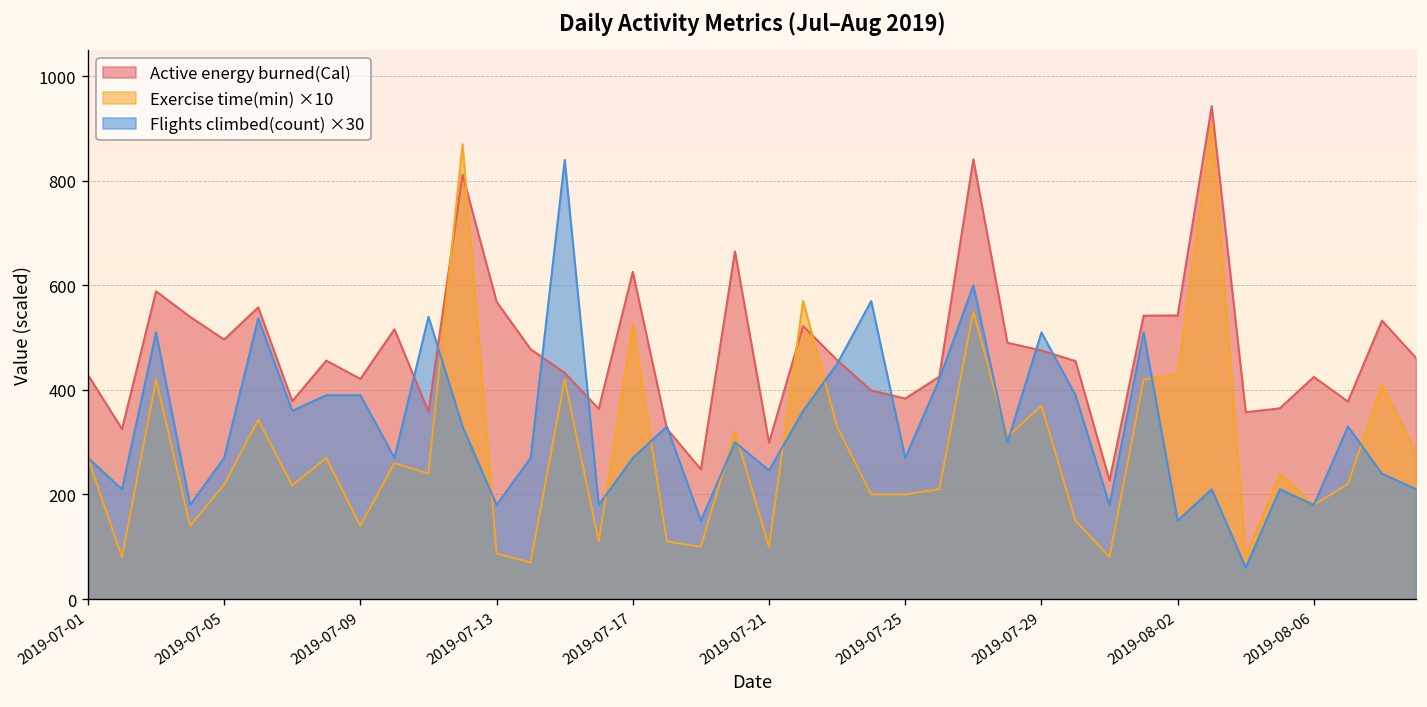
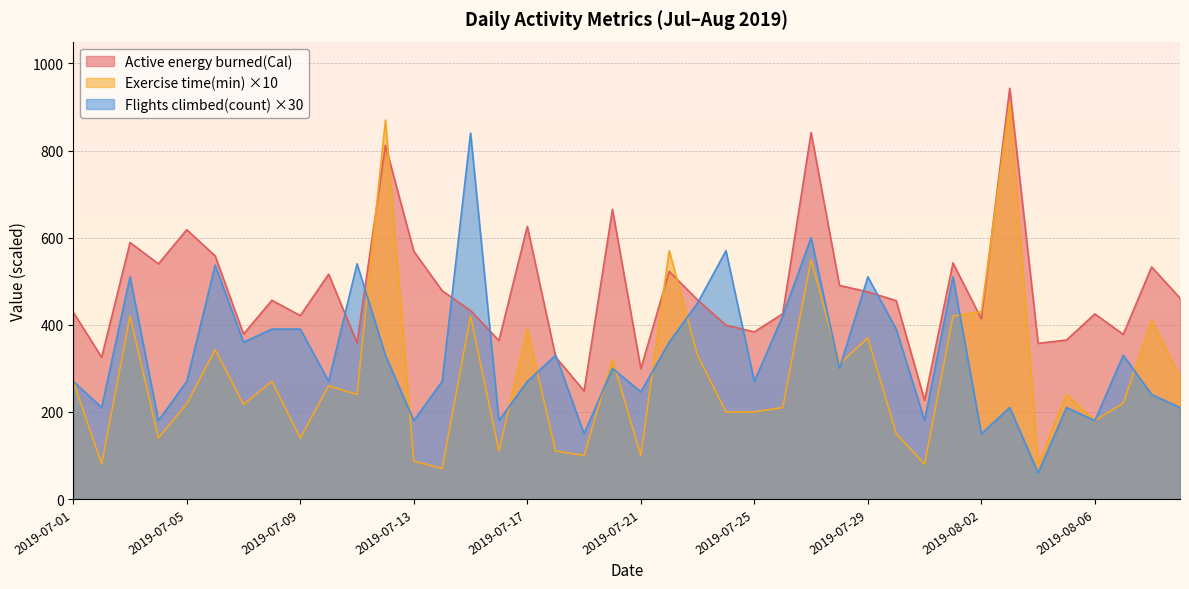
Active energy burned(Cal), 2019-07-05: 500 -> 620
Exercise time(min) ×10, 2019-07-17: 530 -> 390
Active energy burned(Cal), 2019-08-02: 540 -> 410
